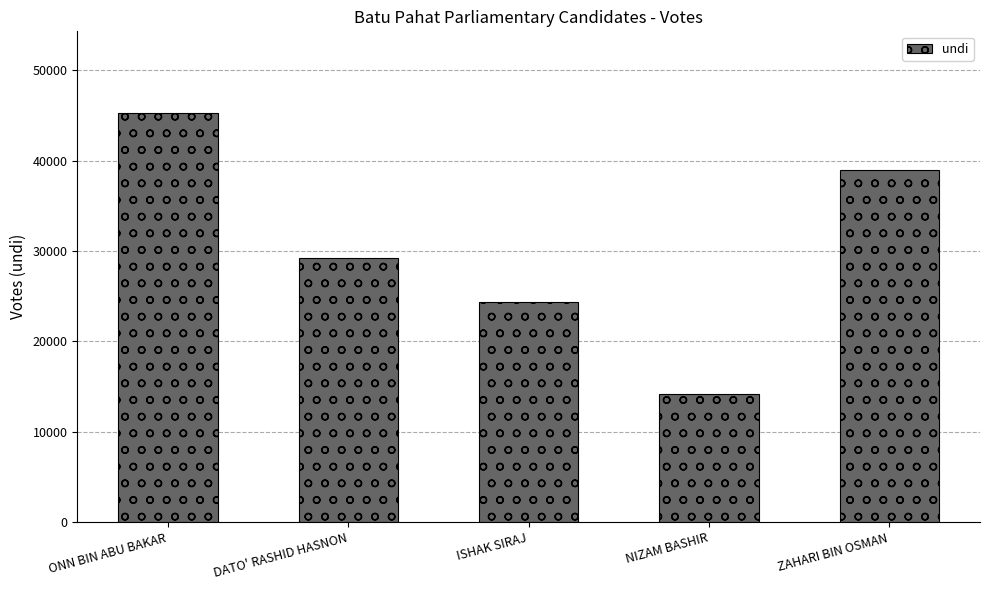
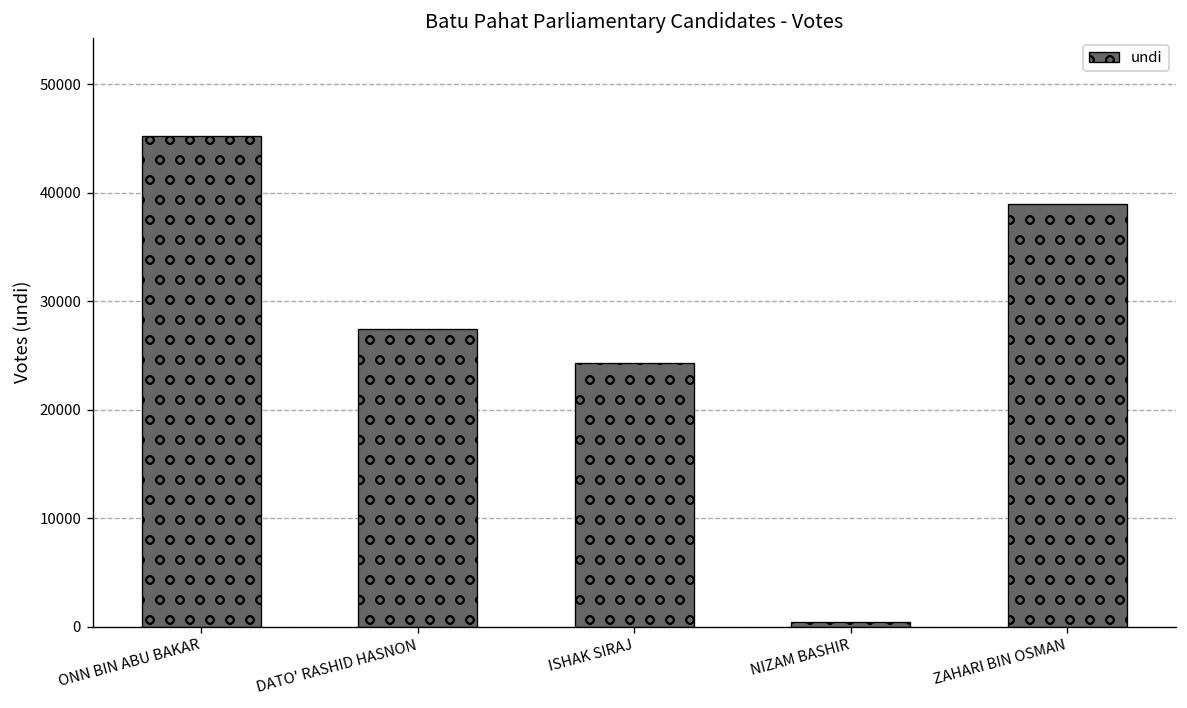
DATO' RASHID HASNON: 29000 -> 27000
NIZAM BASHIR: 14000 -> 0
